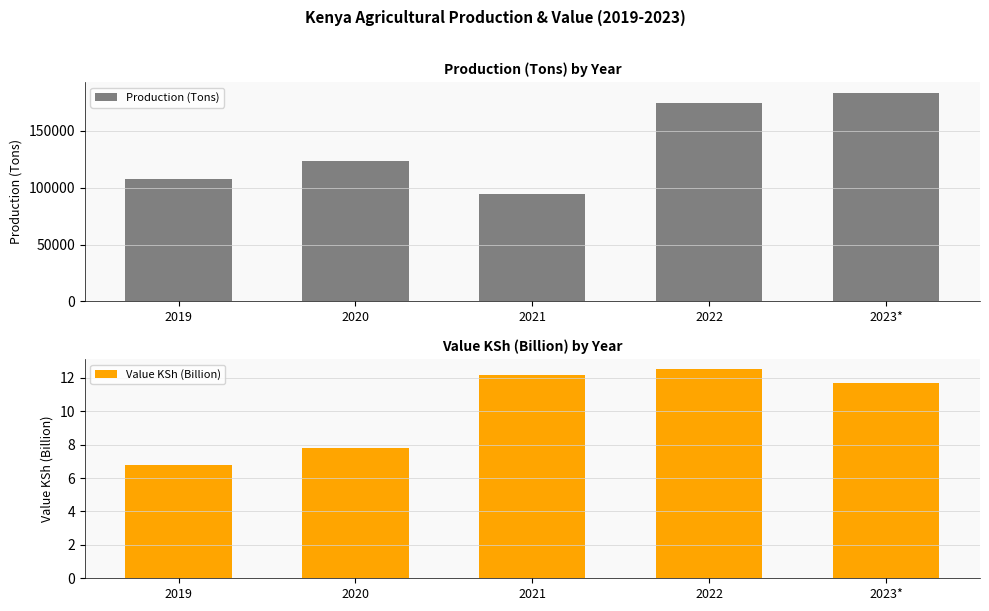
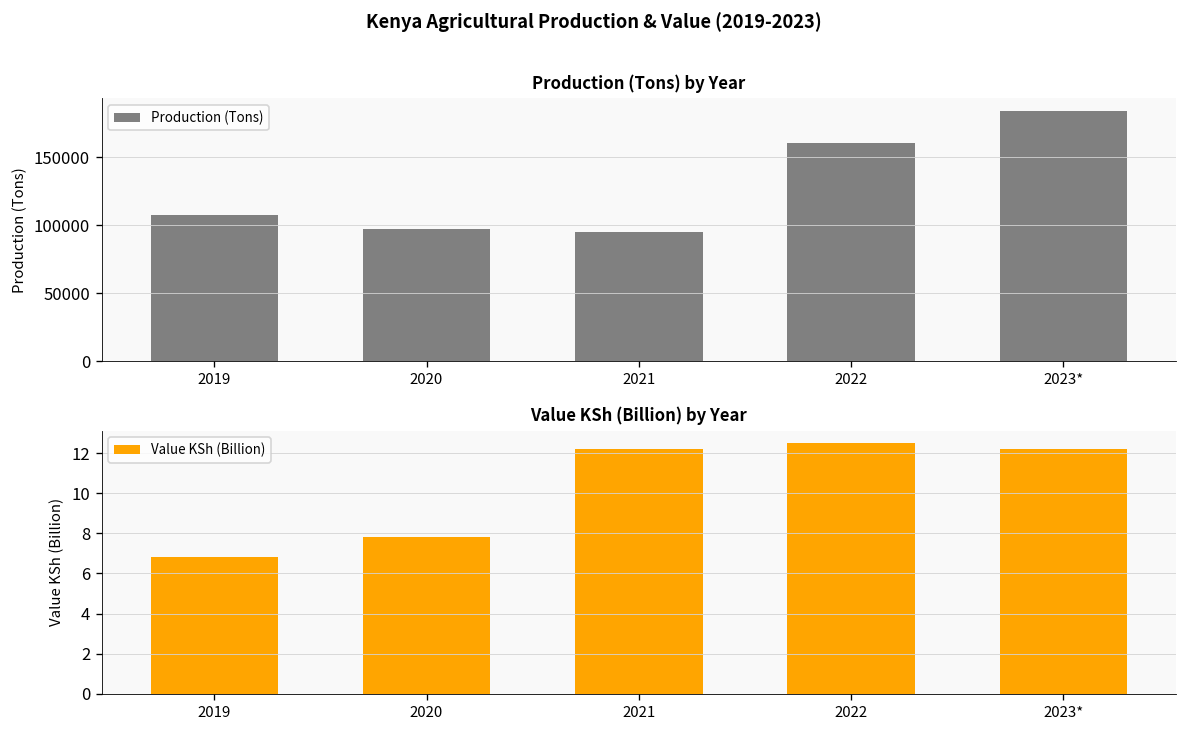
Production (Tons) by Year, 2020: 123000 -> 97000
Production (Tons) by Year, 2022: 174000 -> 160000
Value KSh (Billion) by Year, 2023*: 11.7 -> 12.2
